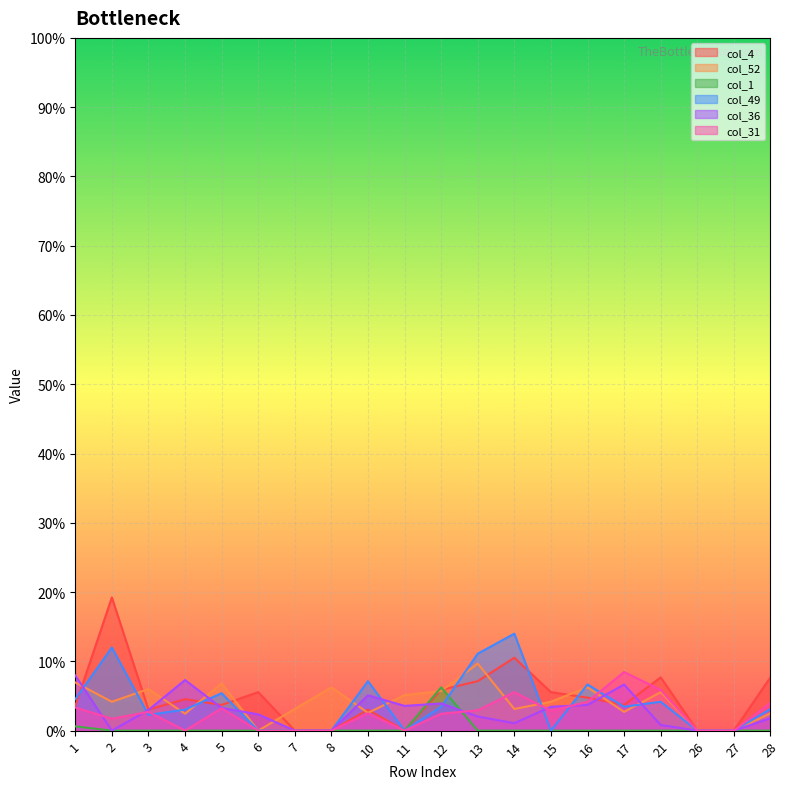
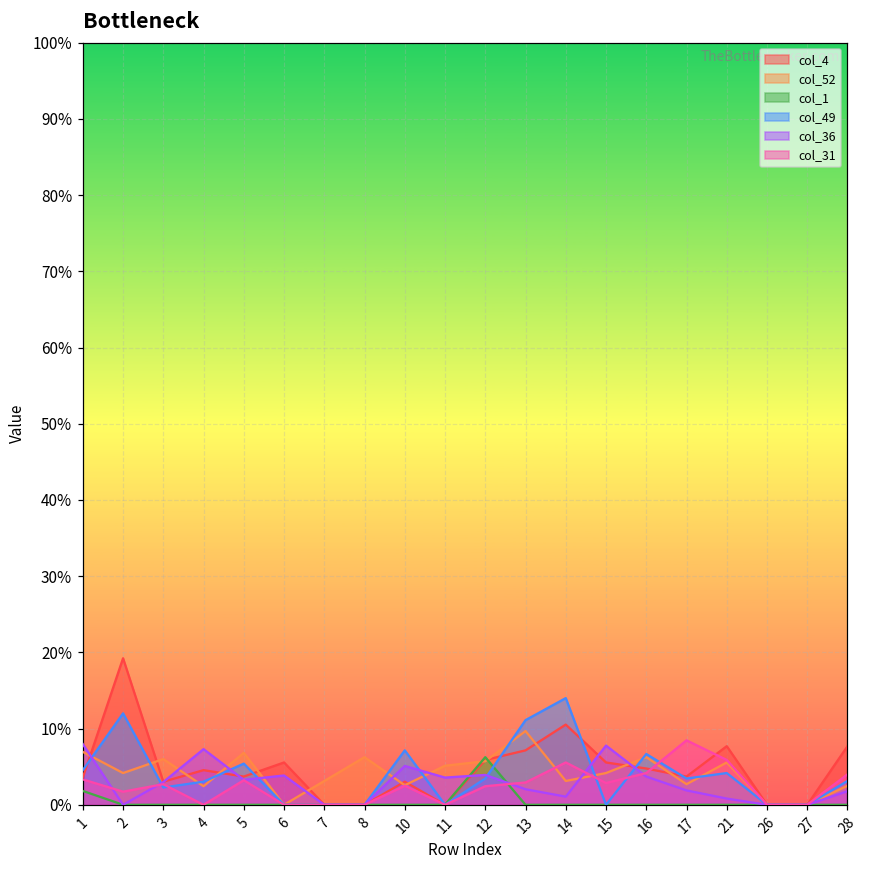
col_1, 1: 1% -> 2%
col_36, 6: 2% -> 4%
col_36, 15: 3% -> 8%
col_36, 17: 7% -> 2%
